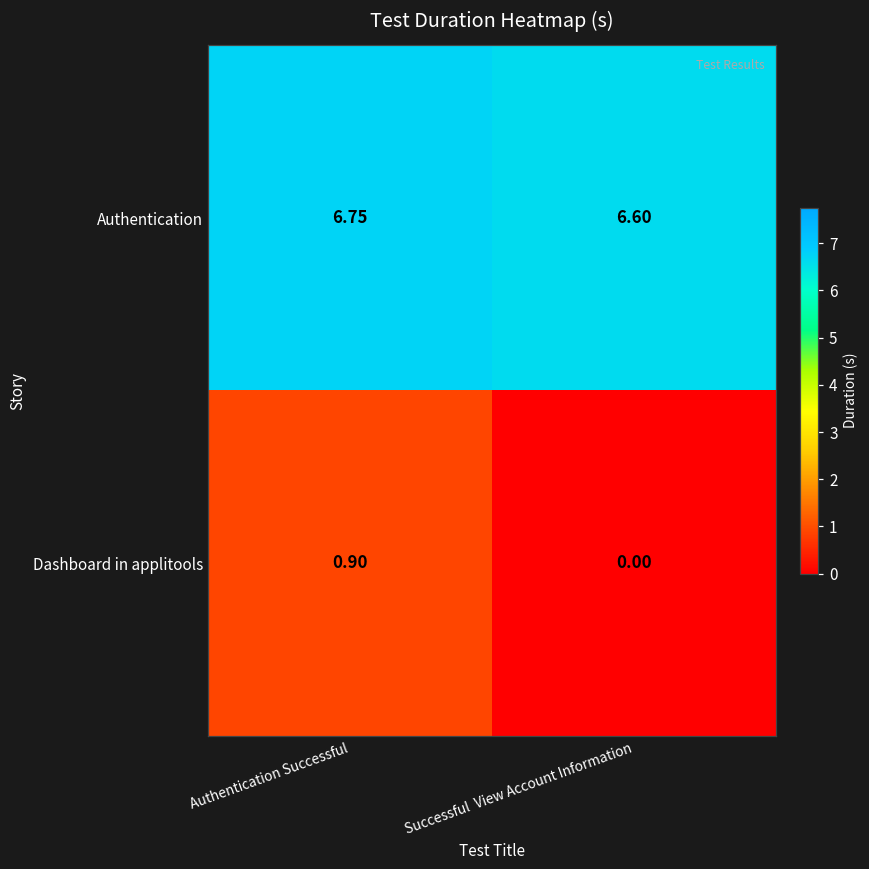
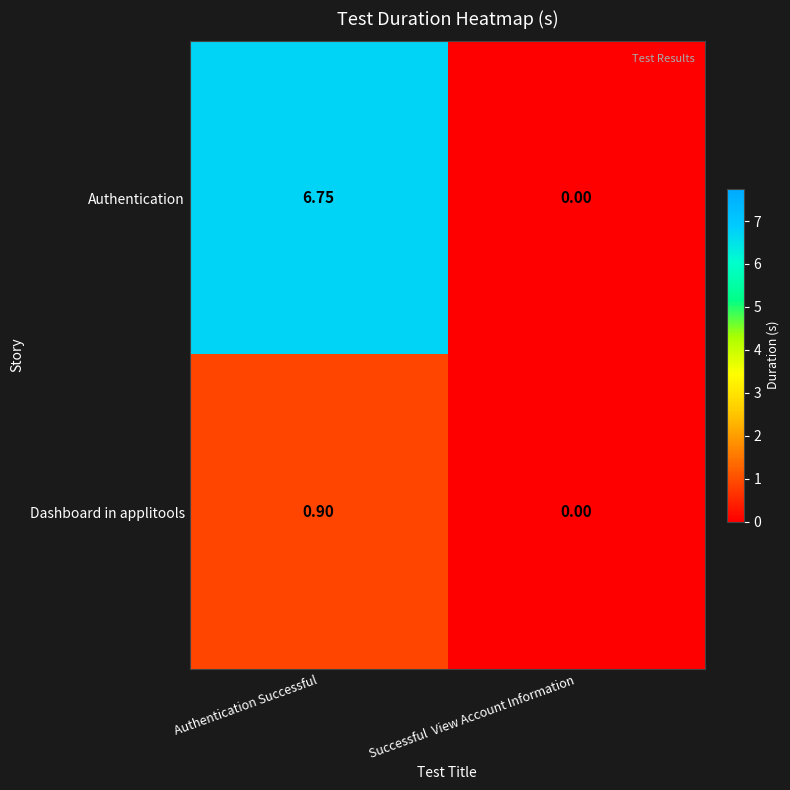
Authentication, Successful View Account Information: 6.60 -> 0.00
